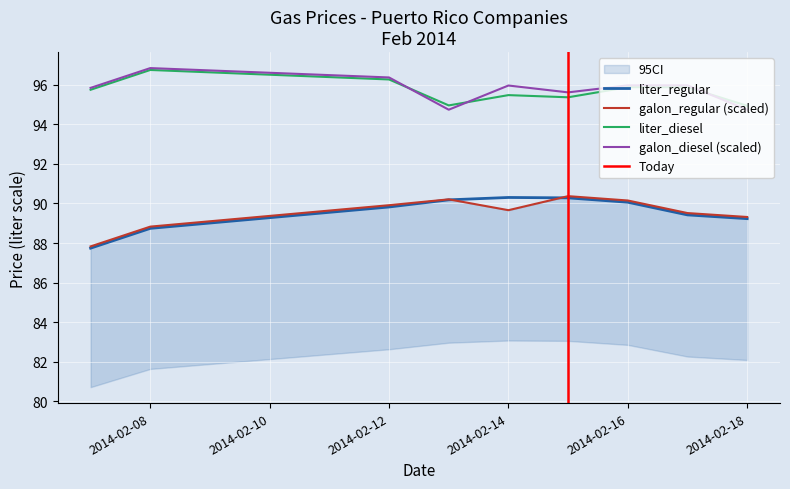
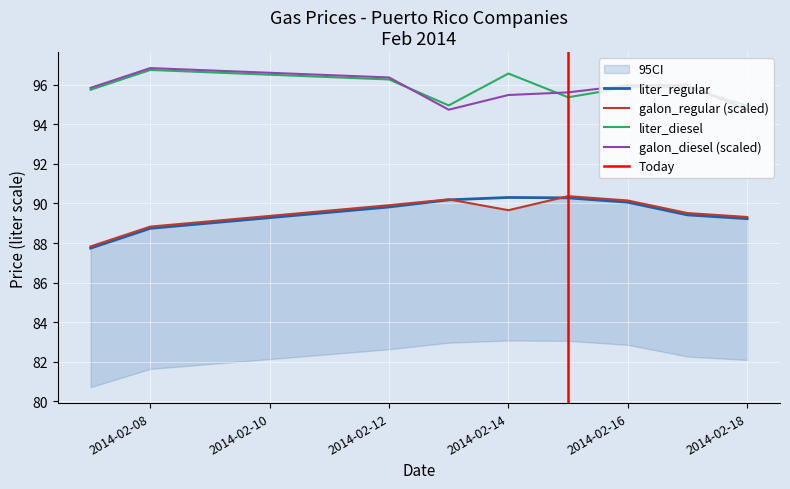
liter_diesel, 2014-02-14: 95.5 -> 96.6
galon_diesel (scaled), 2014-02-14: 96.0 -> 95.5
